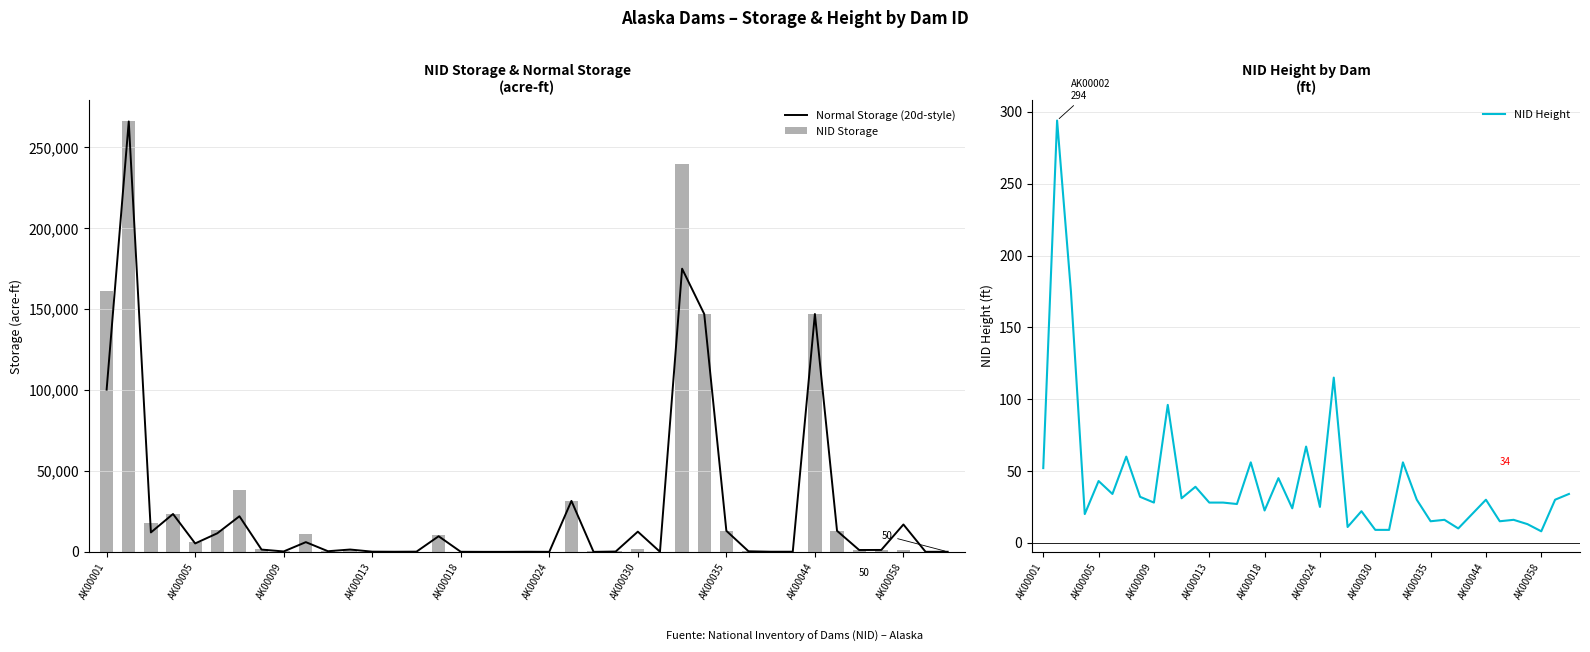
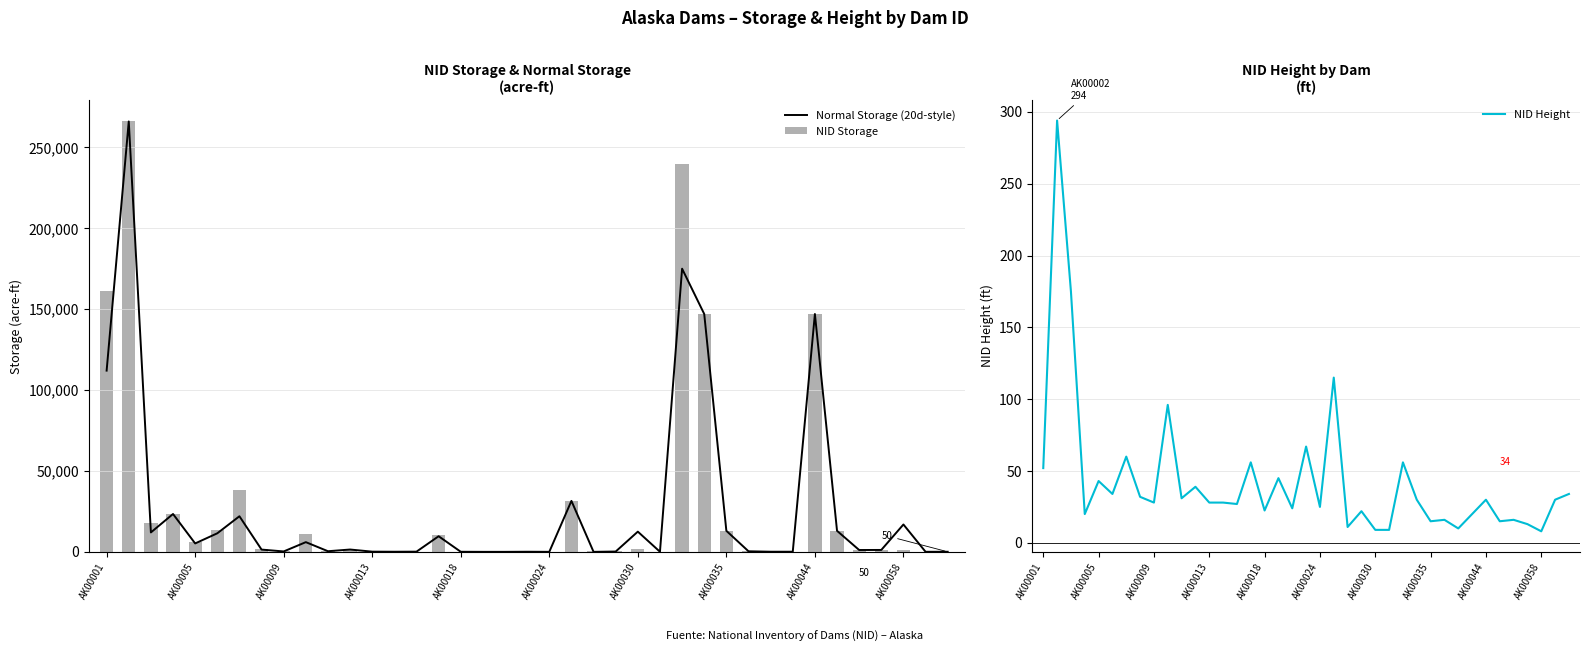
NID Storage & Normal Storage (acre-ft), Normal Storage (20d-style), AK00001: 100,000 -> 112,000
